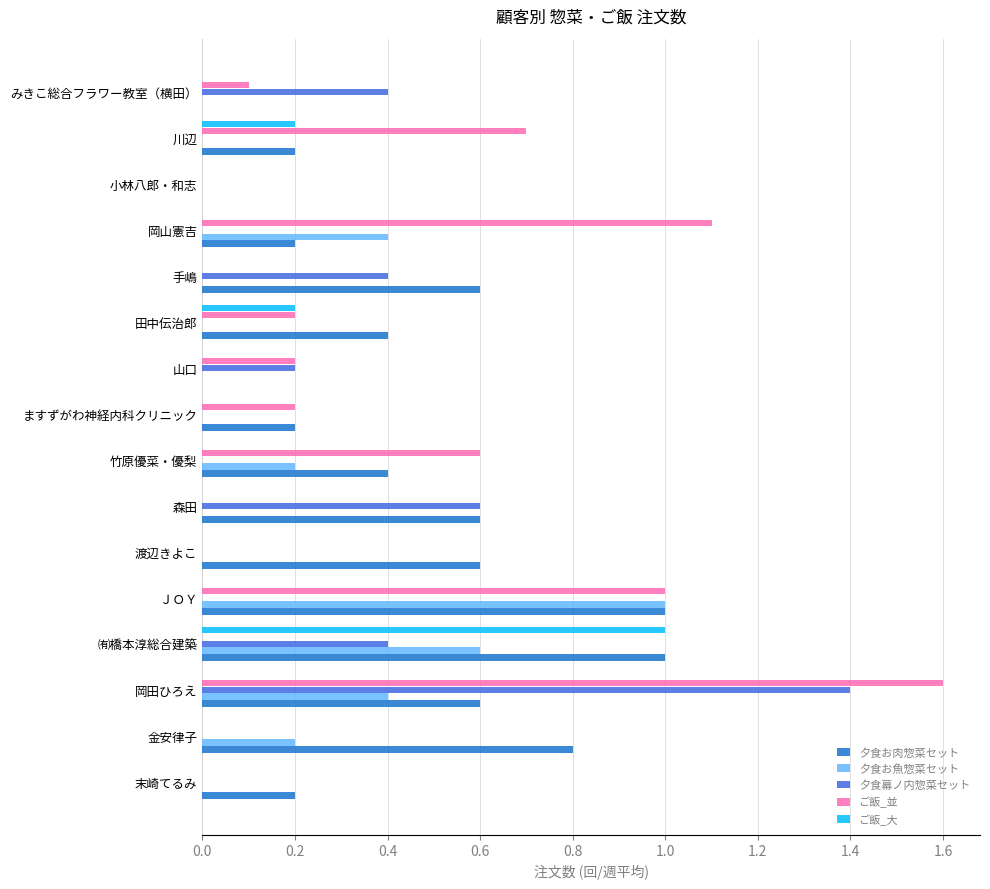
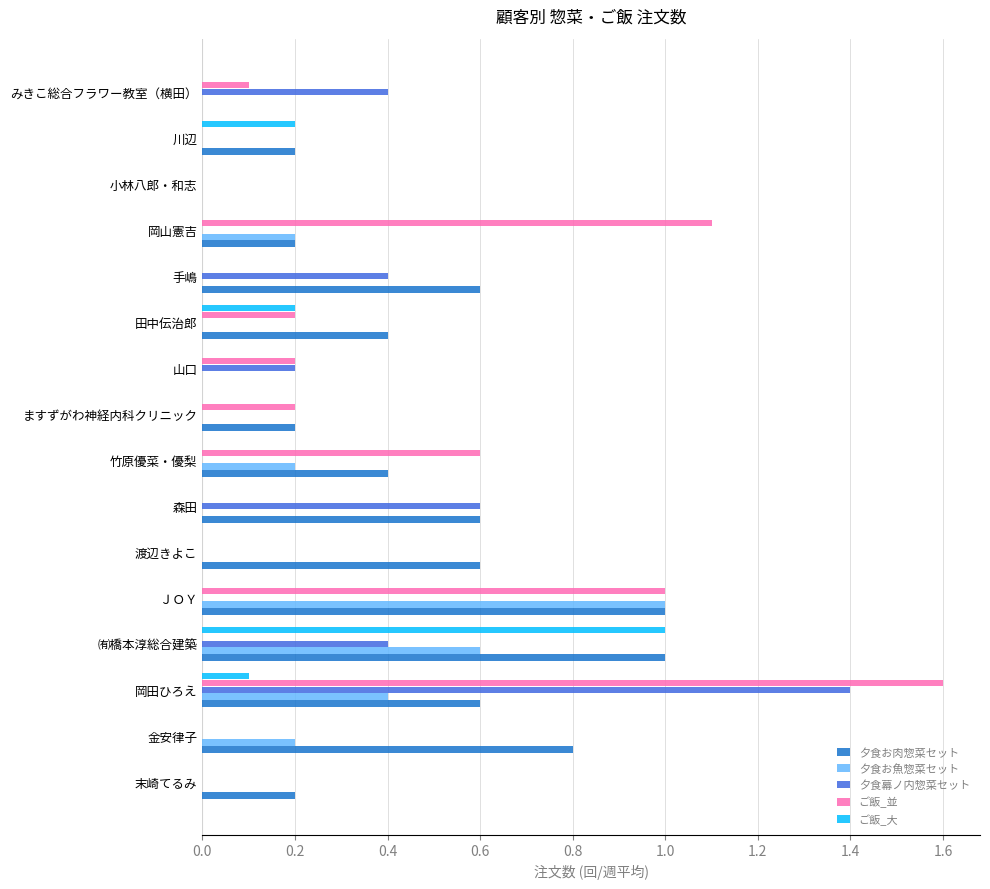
ご飯_並, 川辺: 0.7 -> 0.0
夕食お魚惣菜セット, 岡山憲吉: 0.4 -> 0.2
ご飯_大, 岡田ひろえ: 0.0 -> 0.1
